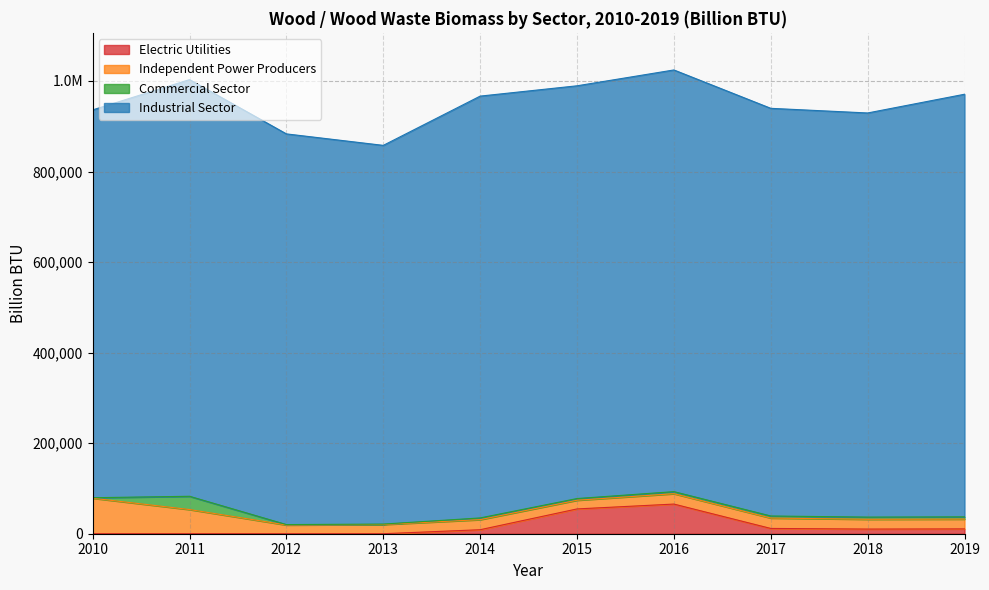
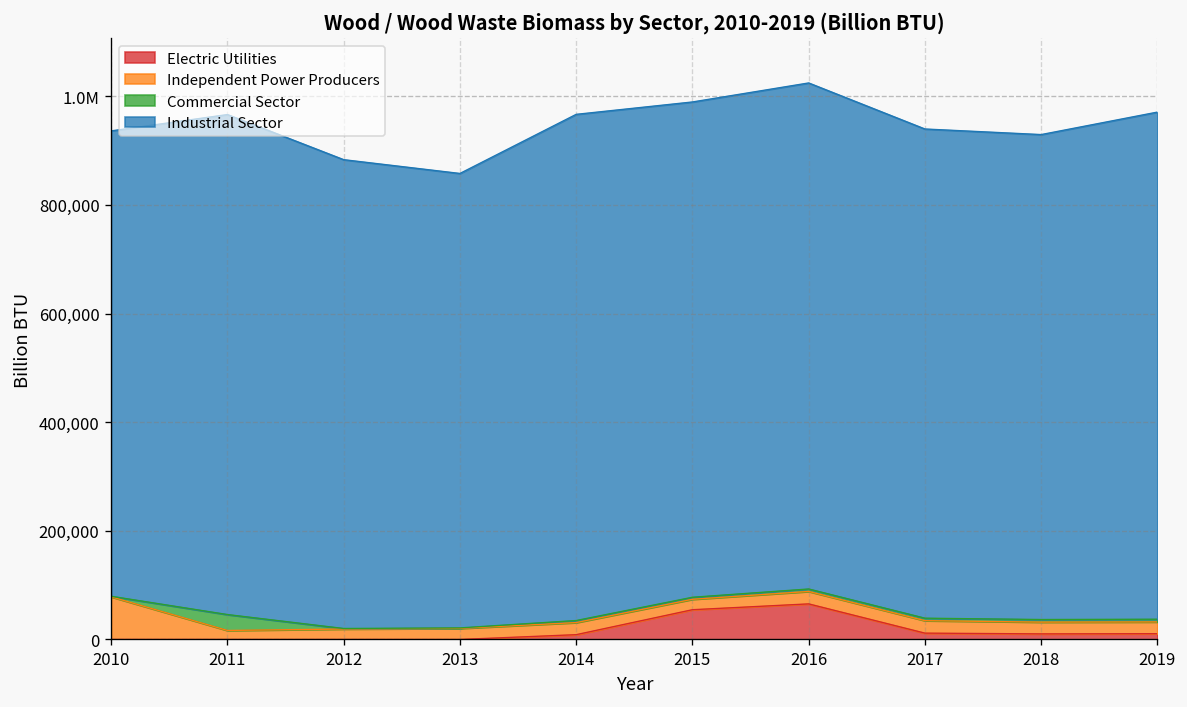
Independent Power Producers, 2011: 50,000 -> 20,000
